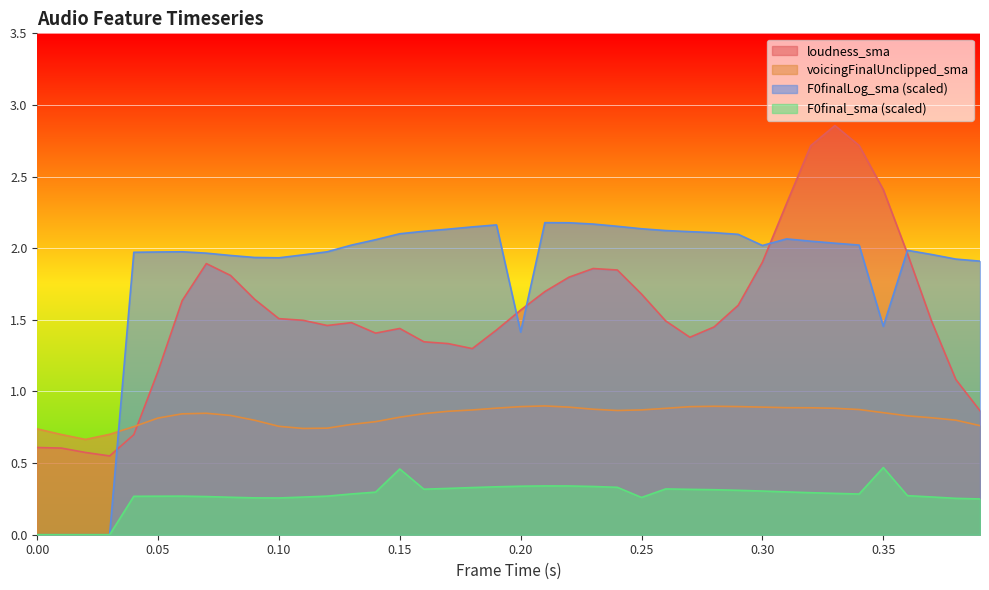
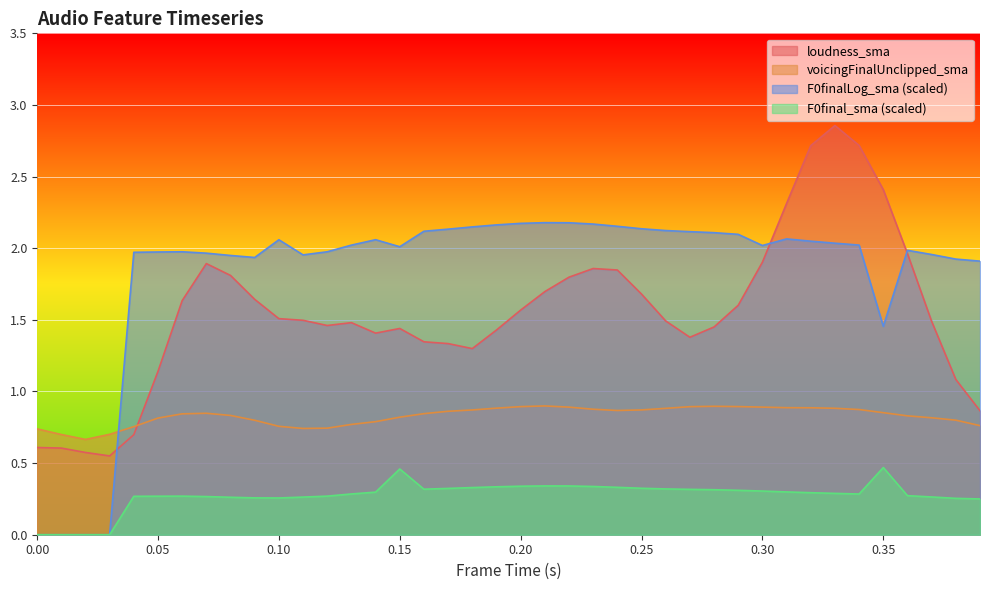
F0finalLog_sma (scaled), 0.10: 1.93 -> 2.06
F0finalLog_sma (scaled), 0.15: 2.10 -> 2.01
F0finalLog_sma (scaled), 0.20: 1.41 -> 2.17
F0final_sma (scaled), 0.25: 0.26 -> 0.32
